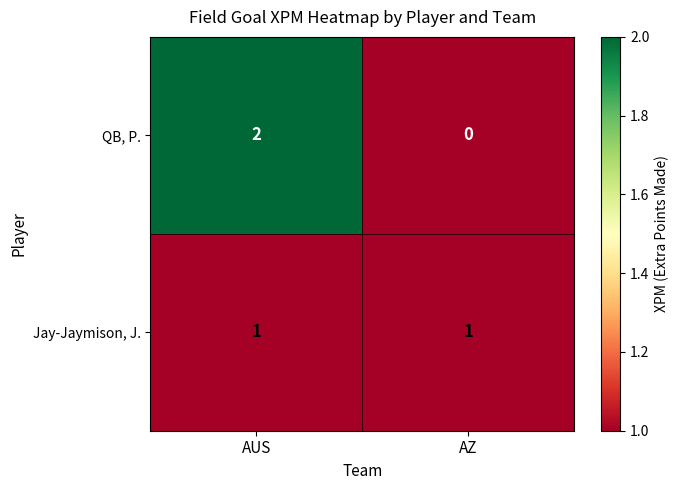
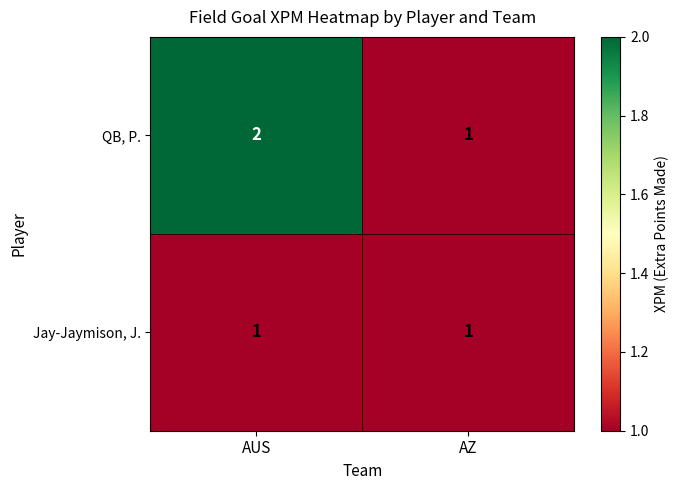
QB, P., AZ: 0 -> 1
